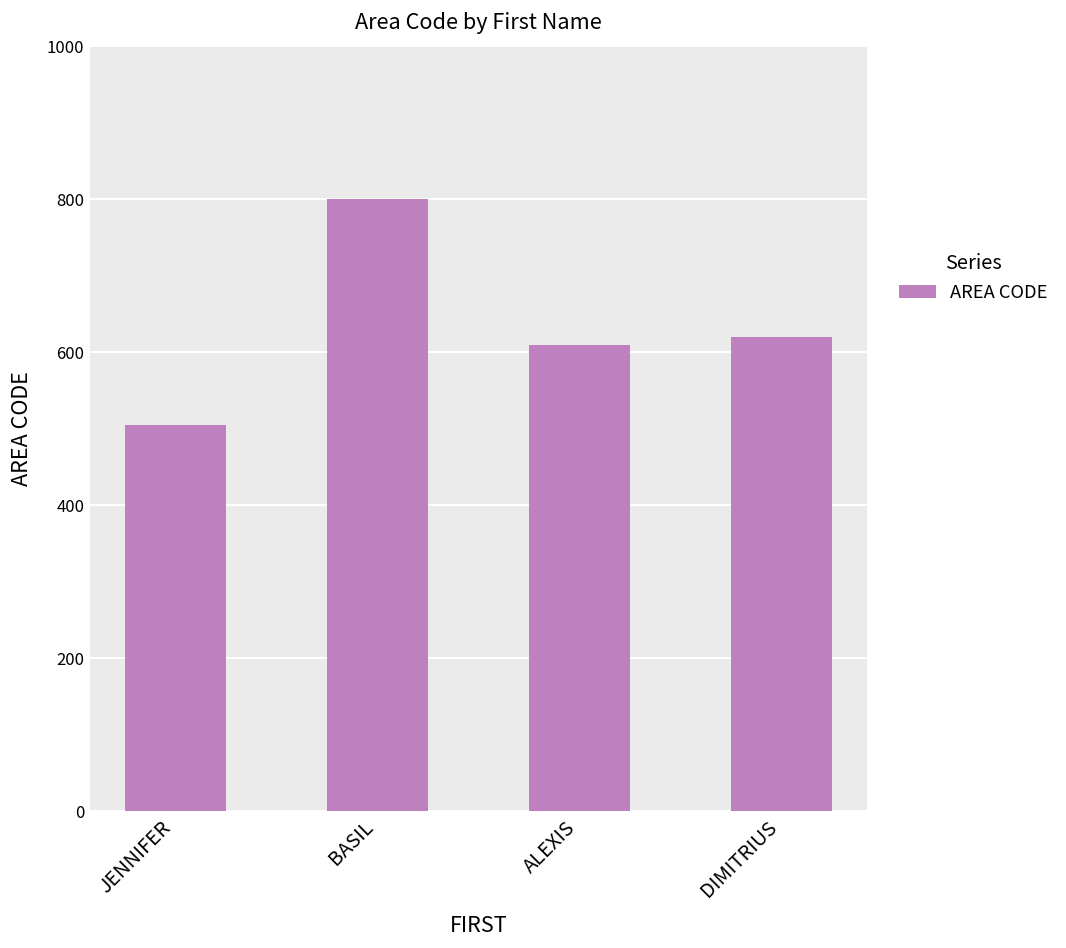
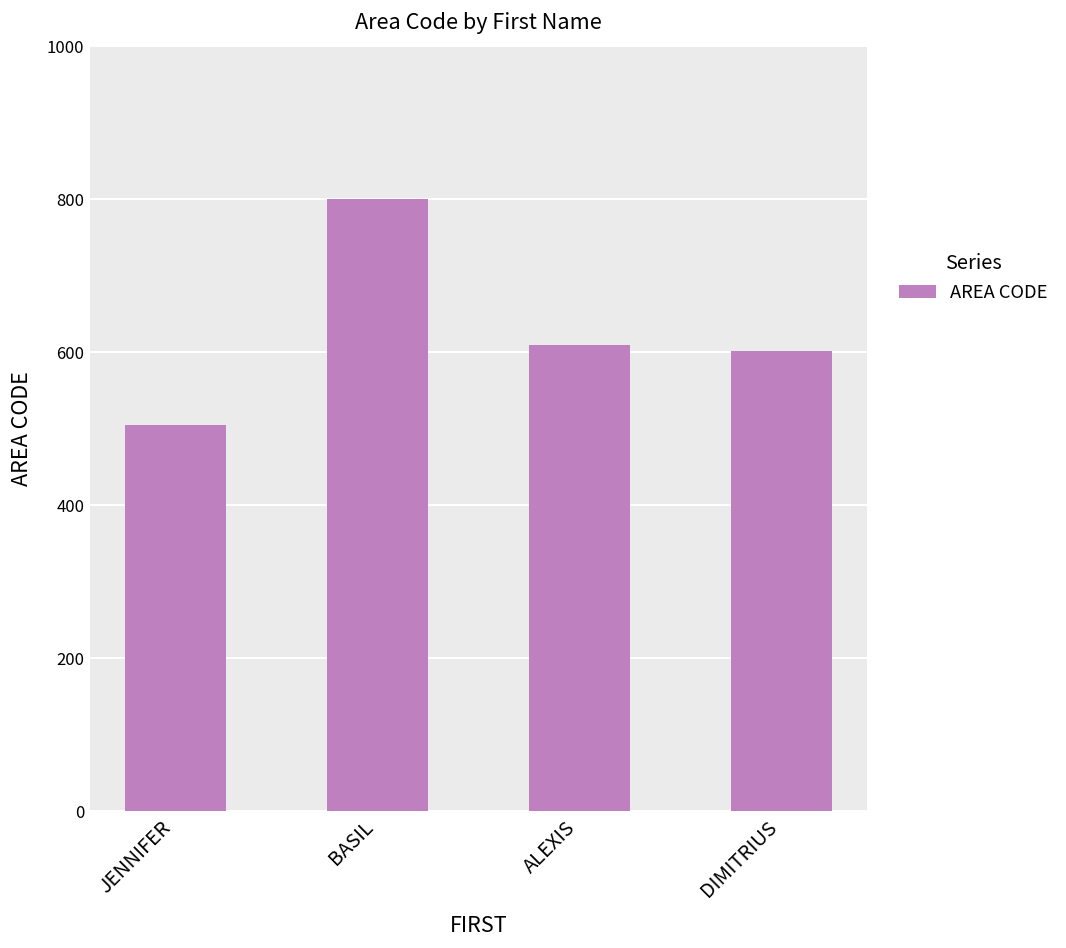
DIMITRIUS: 620 -> 600
